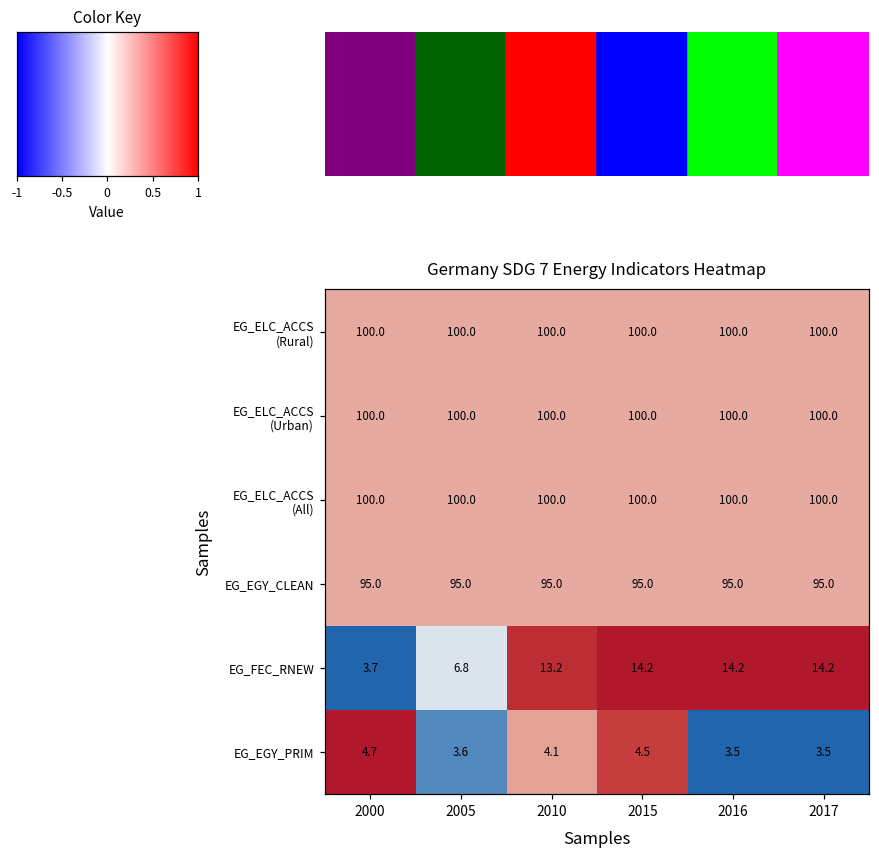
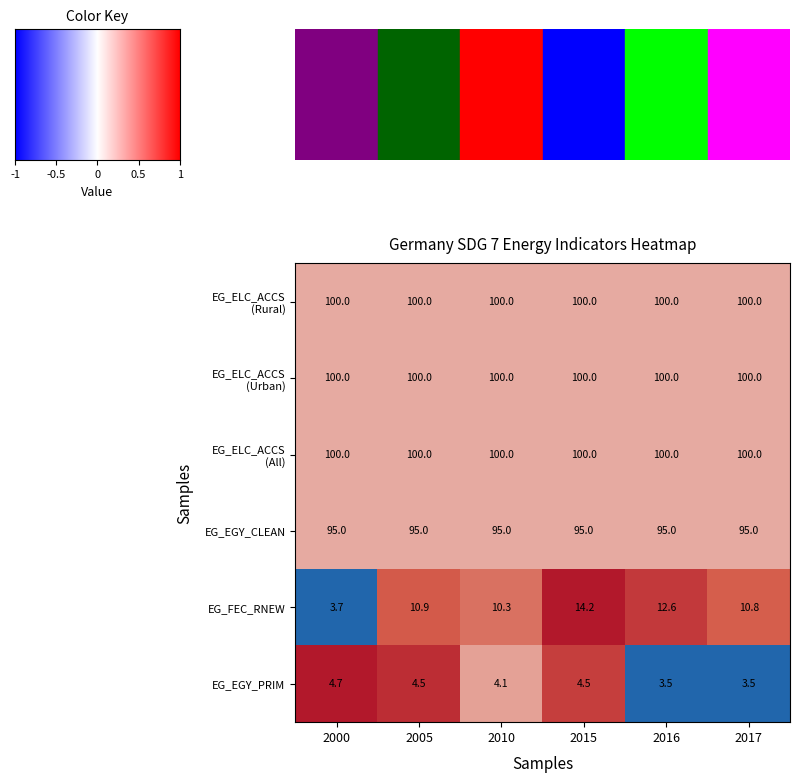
EG_FEC_RNEW, 2005: 6.8 -> 10.9
EG_FEC_RNEW, 2010: 13.2 -> 10.3
EG_FEC_RNEW, 2016: 14.2 -> 12.6
EG_FEC_RNEW, 2017: 14.2 -> 10.8
EG_EGY_PRIM, 2005: 3.6 -> 4.5
